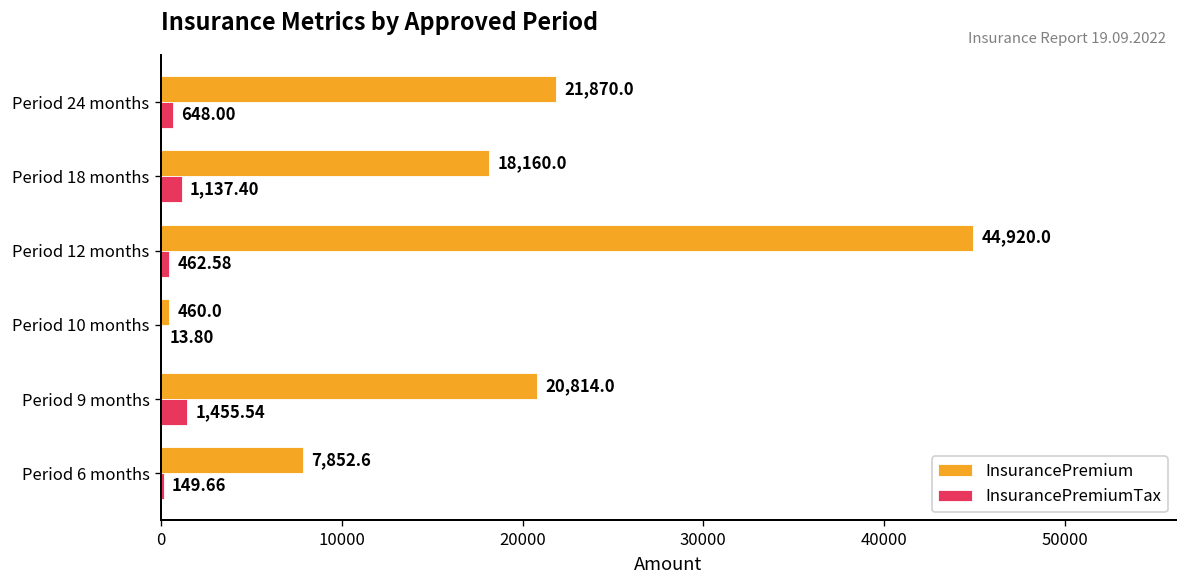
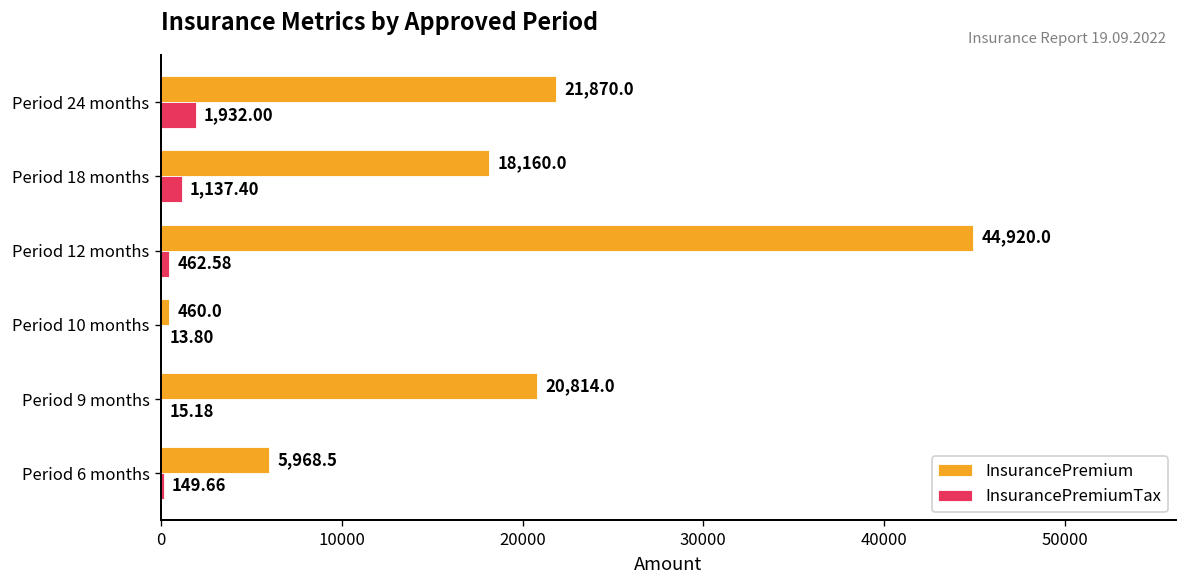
InsurancePremiumTax, Period 24 months: 648.00 -> 1,932.00
InsurancePremiumTax, Period 9 months: 1,455.54 -> 15.18
InsurancePremium, Period 6 months: 7,852.6 -> 5,968.5
